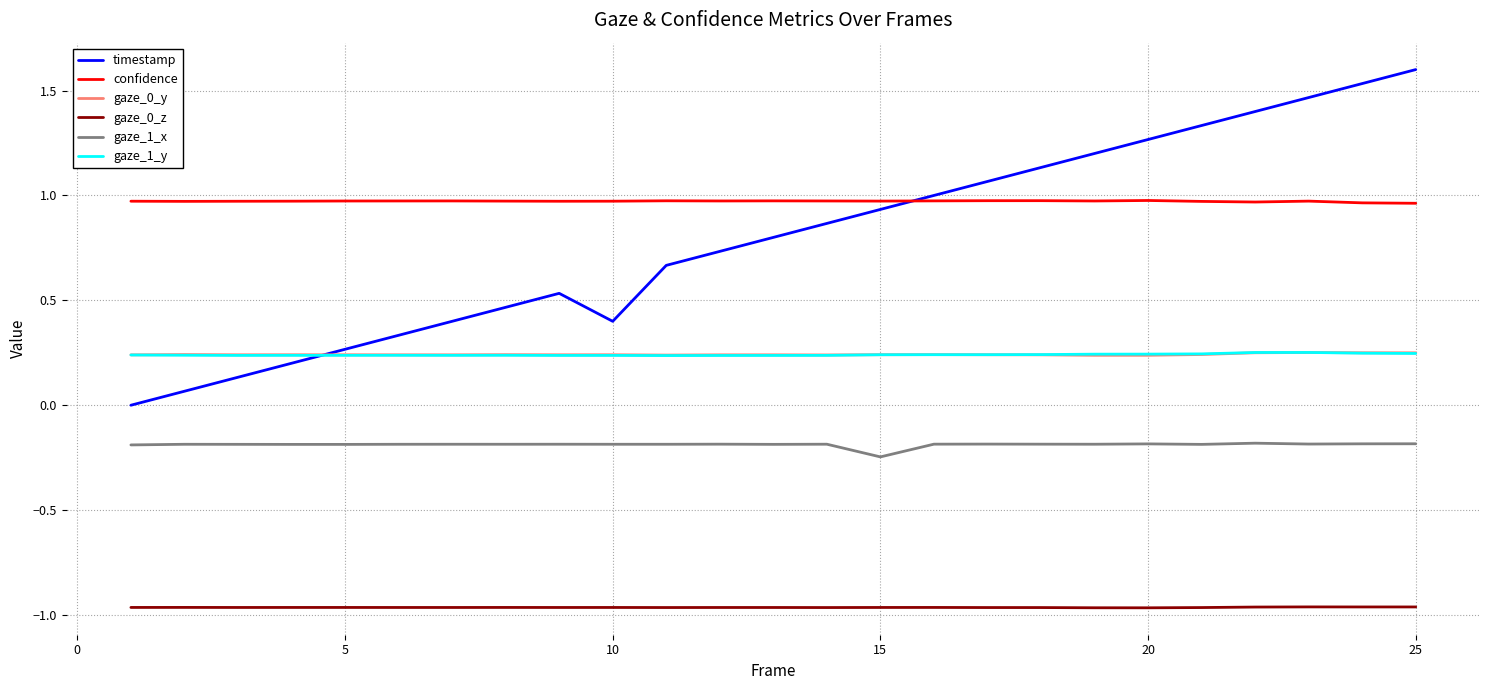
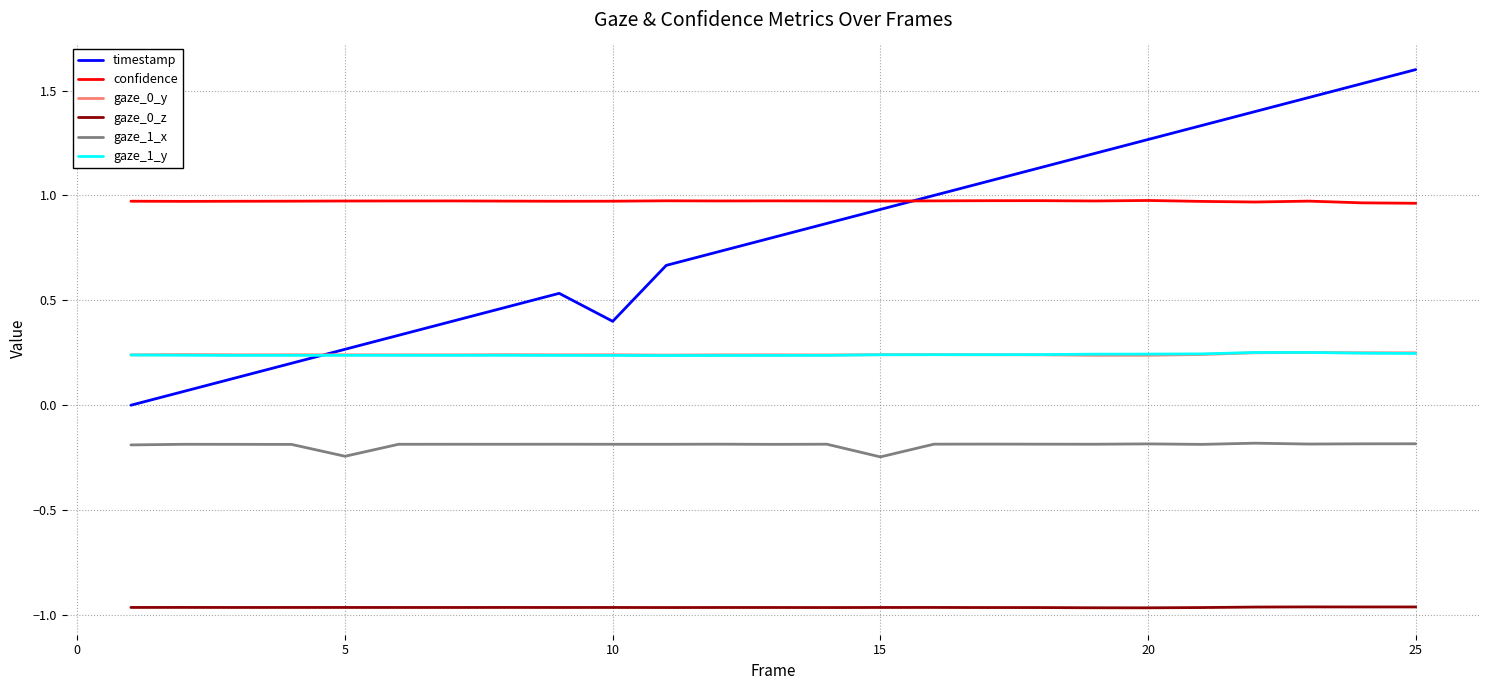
gaze_1_x, 5: -0.19 -> -0.24
